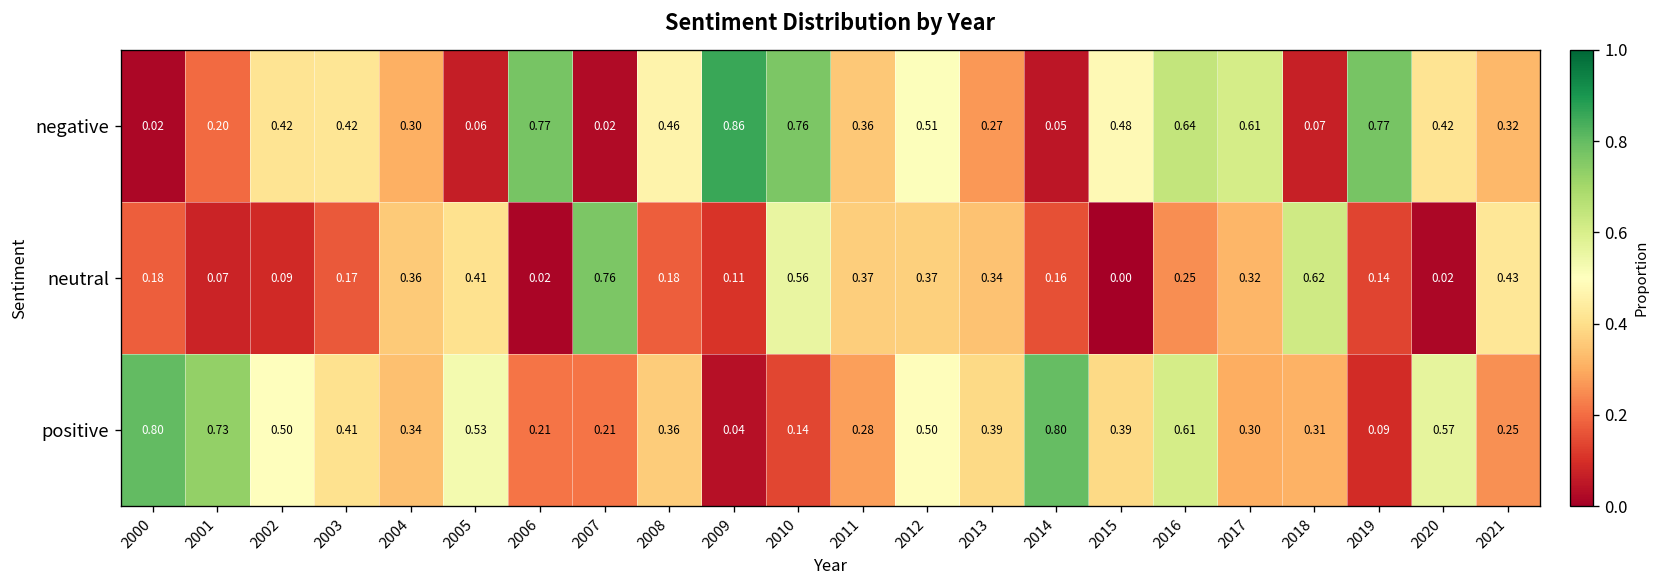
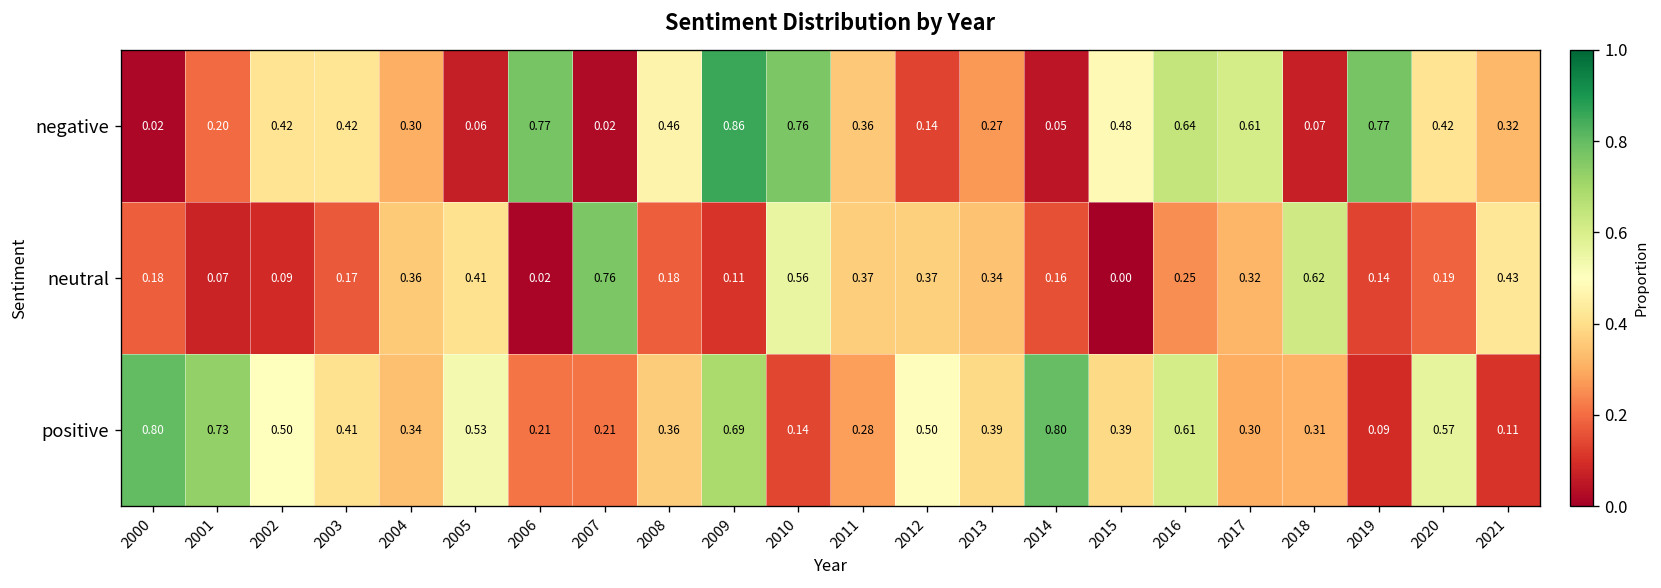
negative, 2012: 0.51 -> 0.14
neutral, 2020: 0.02 -> 0.19
positive, 2009: 0.04 -> 0.69
positive, 2021: 0.25 -> 0.11
